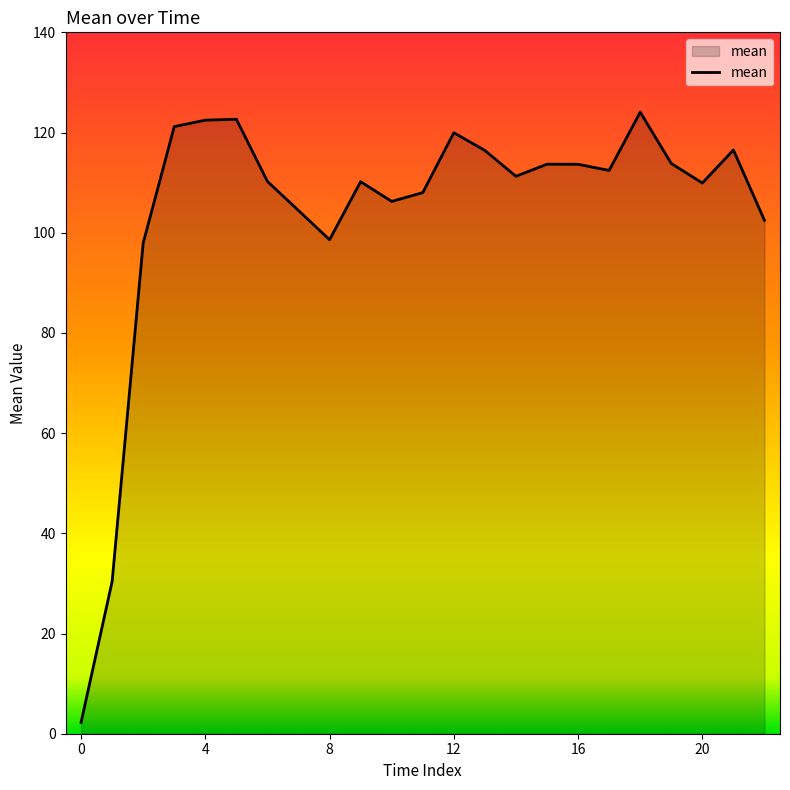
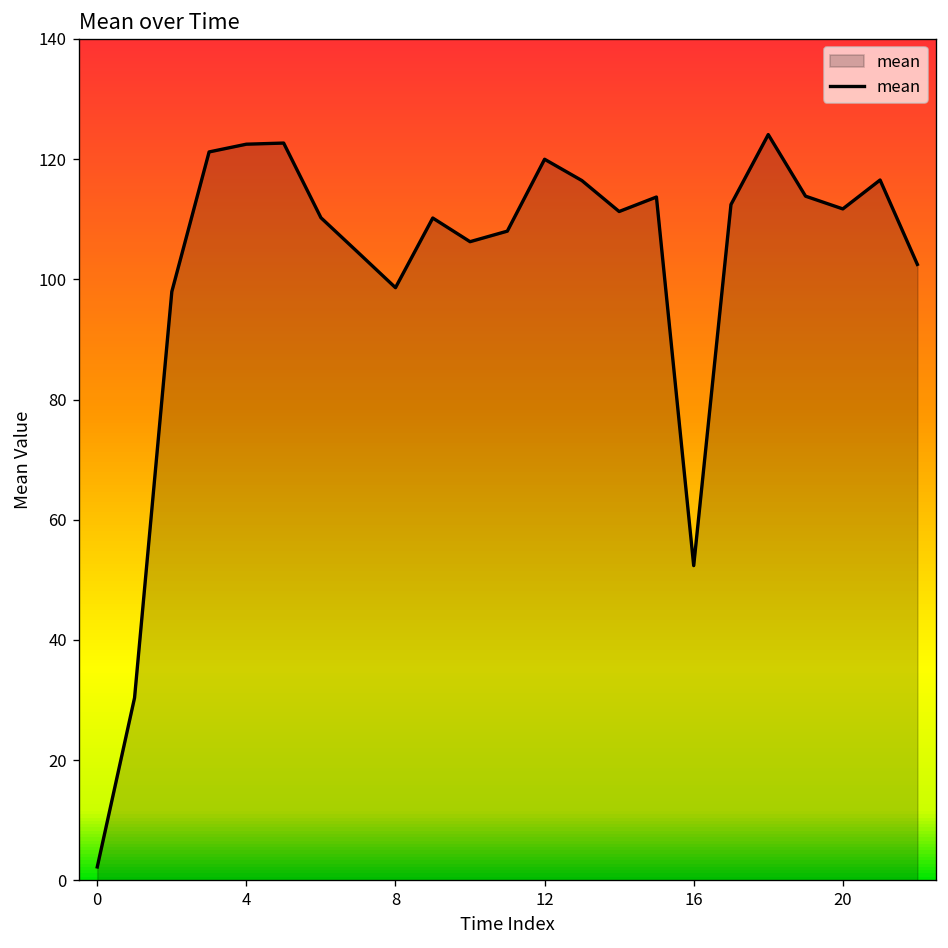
16: 114 -> 52
20: 110 -> 112
